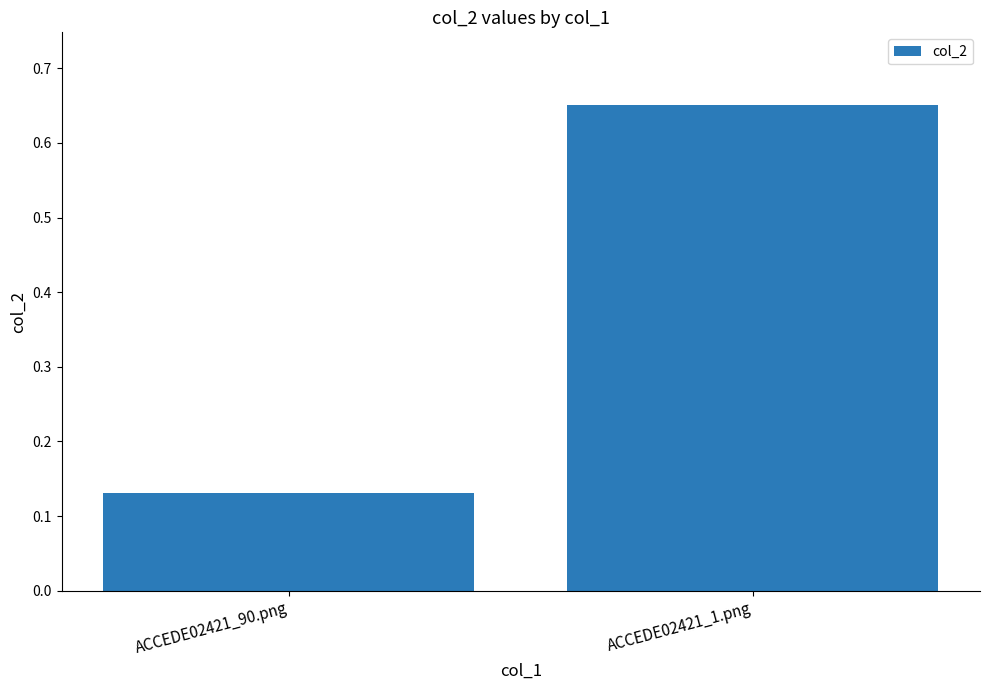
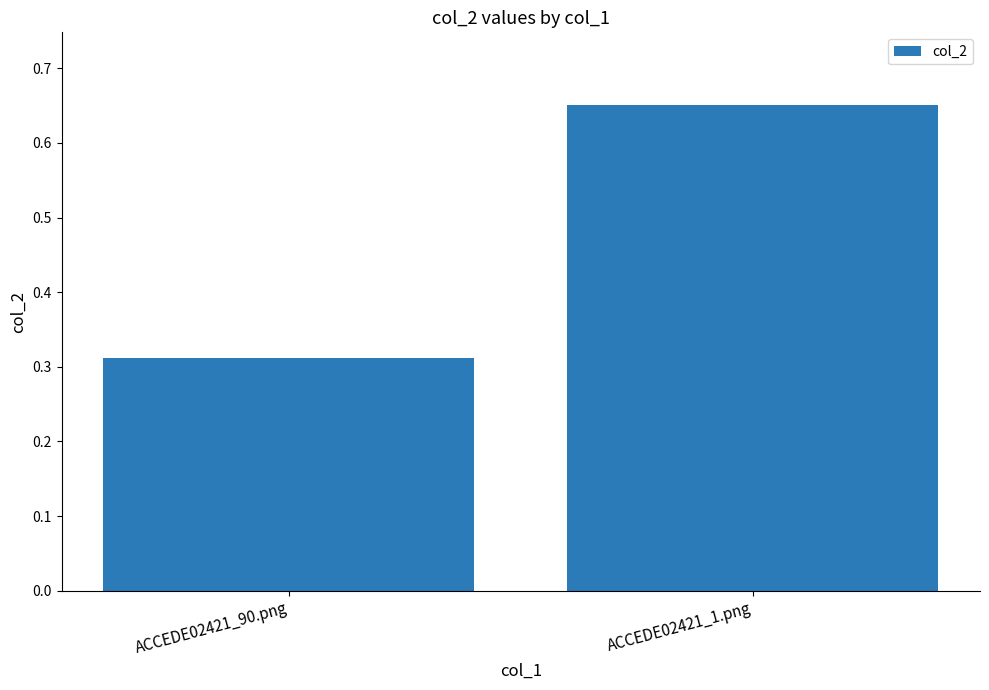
ACCEDE02421_90.png: 0.13 -> 0.31
